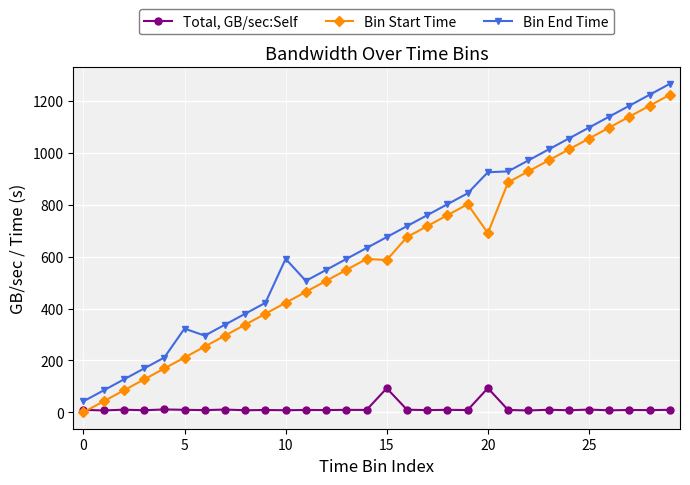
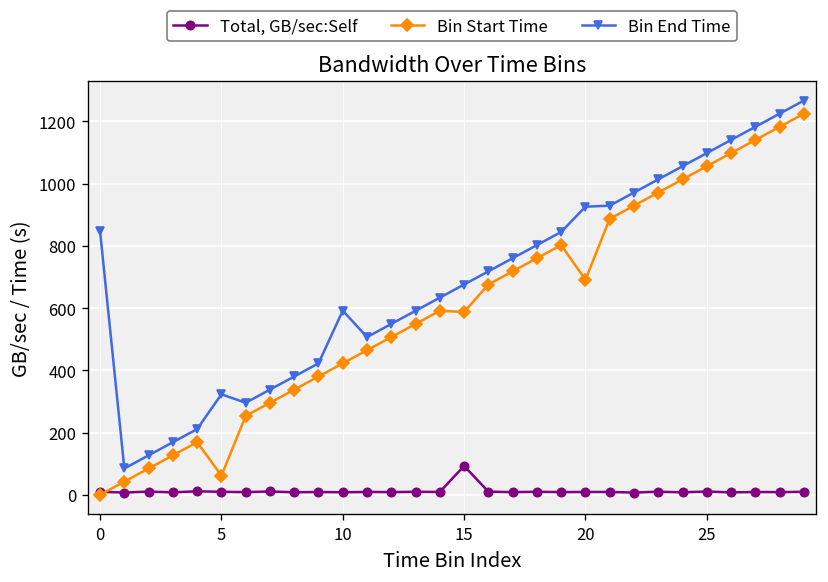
Bin End Time, 0: 40 -> 850
Bin Start Time, 5: 210 -> 60
Total, GB/sec:Self, 20: 90 -> 10
